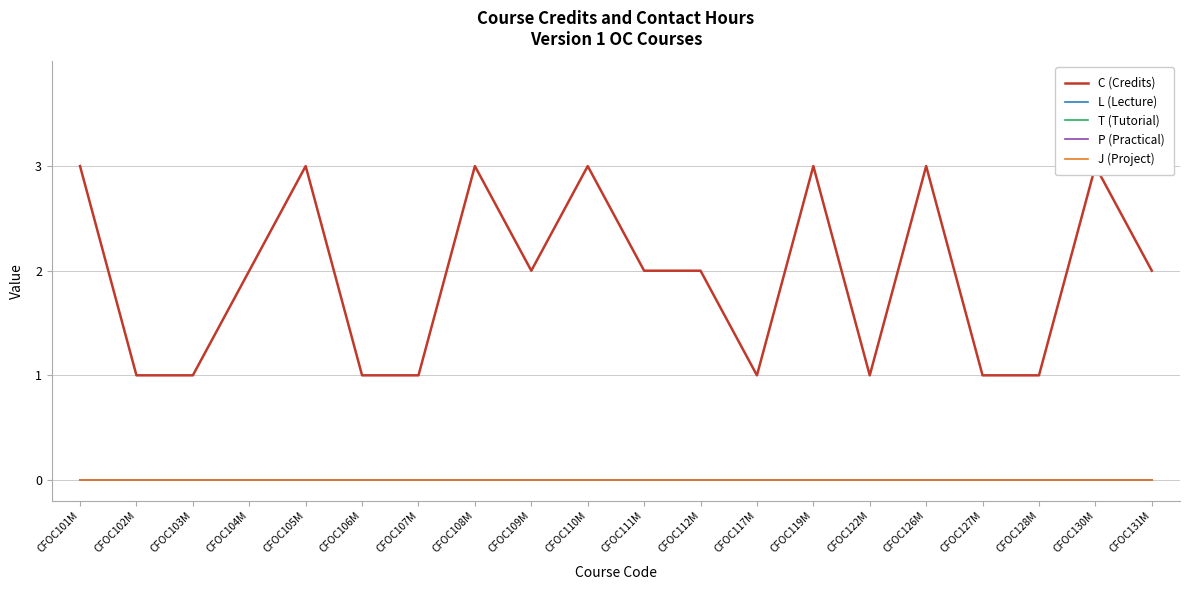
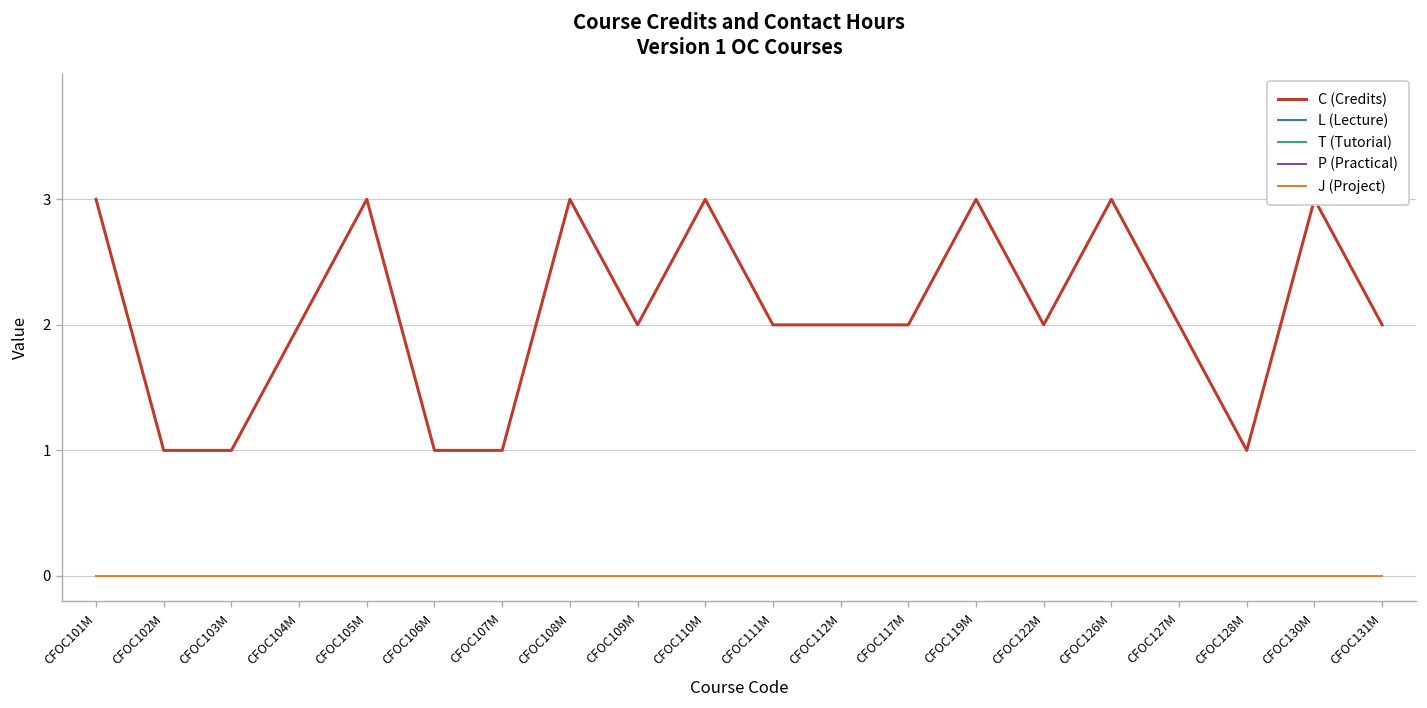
C (Credits), CFOC117M: 1 -> 2
C (Credits), CFOC122M: 1 -> 2
C (Credits), CFOC127M: 1 -> 2
